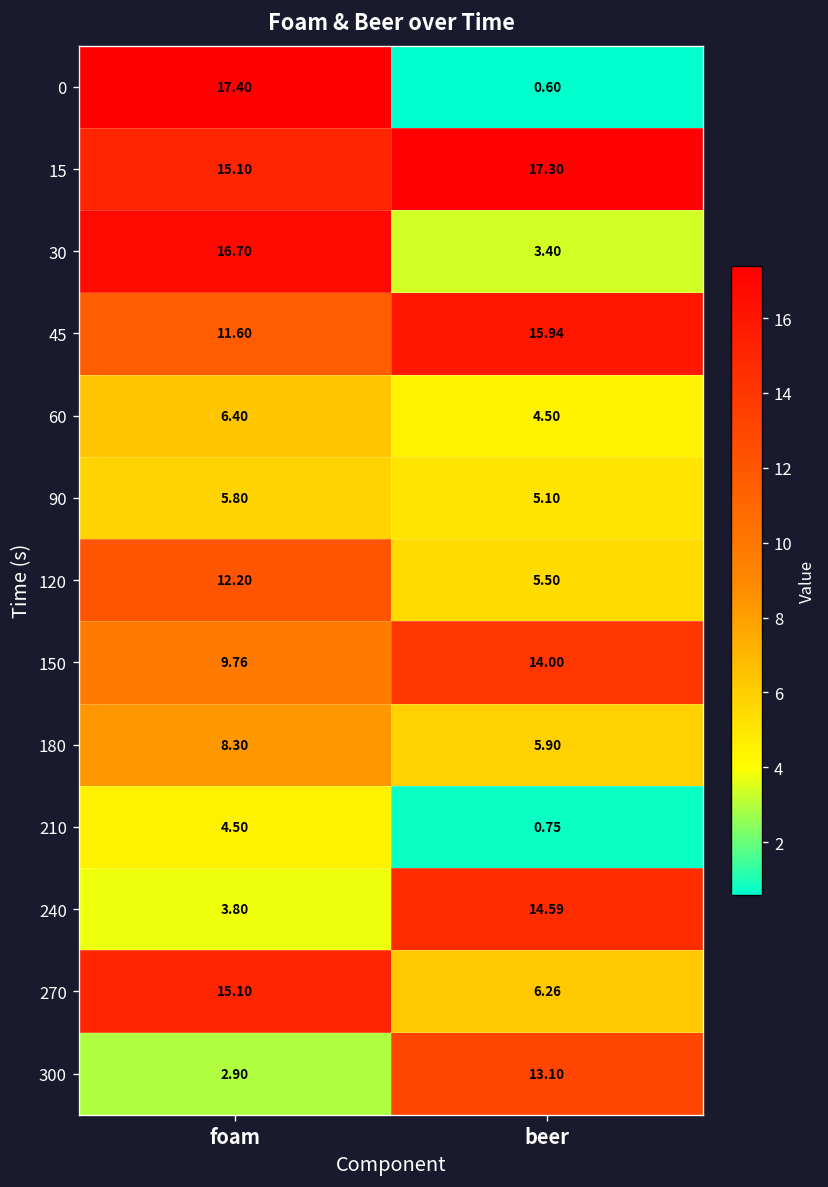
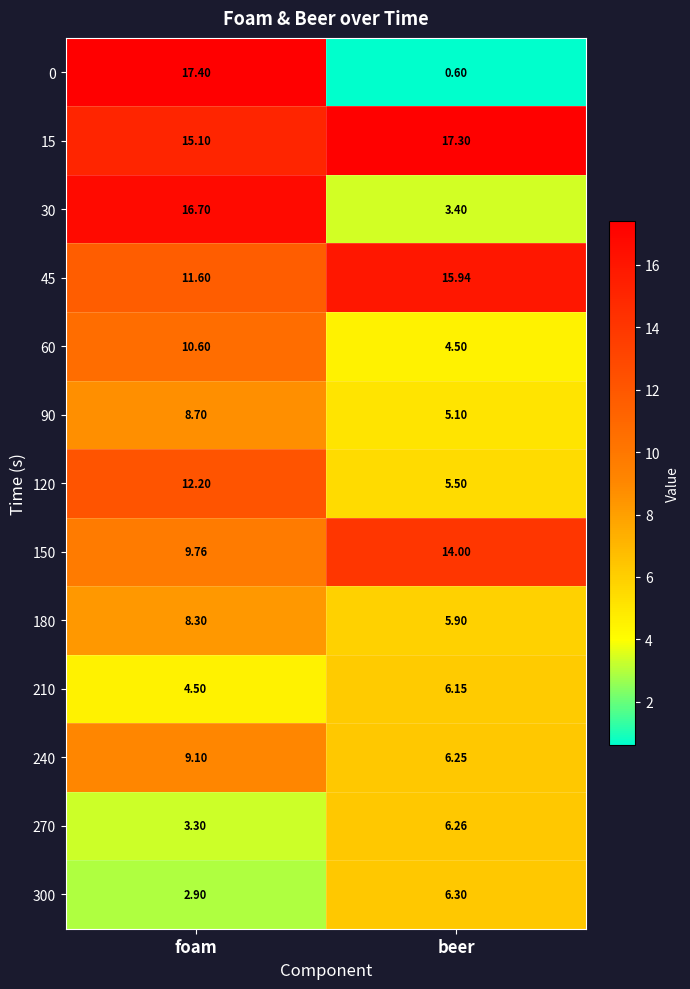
60, foam: 6.40 -> 10.60
90, foam: 5.80 -> 8.70
210, beer: 0.75 -> 6.15
240, foam: 3.80 -> 9.10
240, beer: 14.59 -> 6.25
270, foam: 15.10 -> 3.30
300, beer: 13.10 -> 6.30
